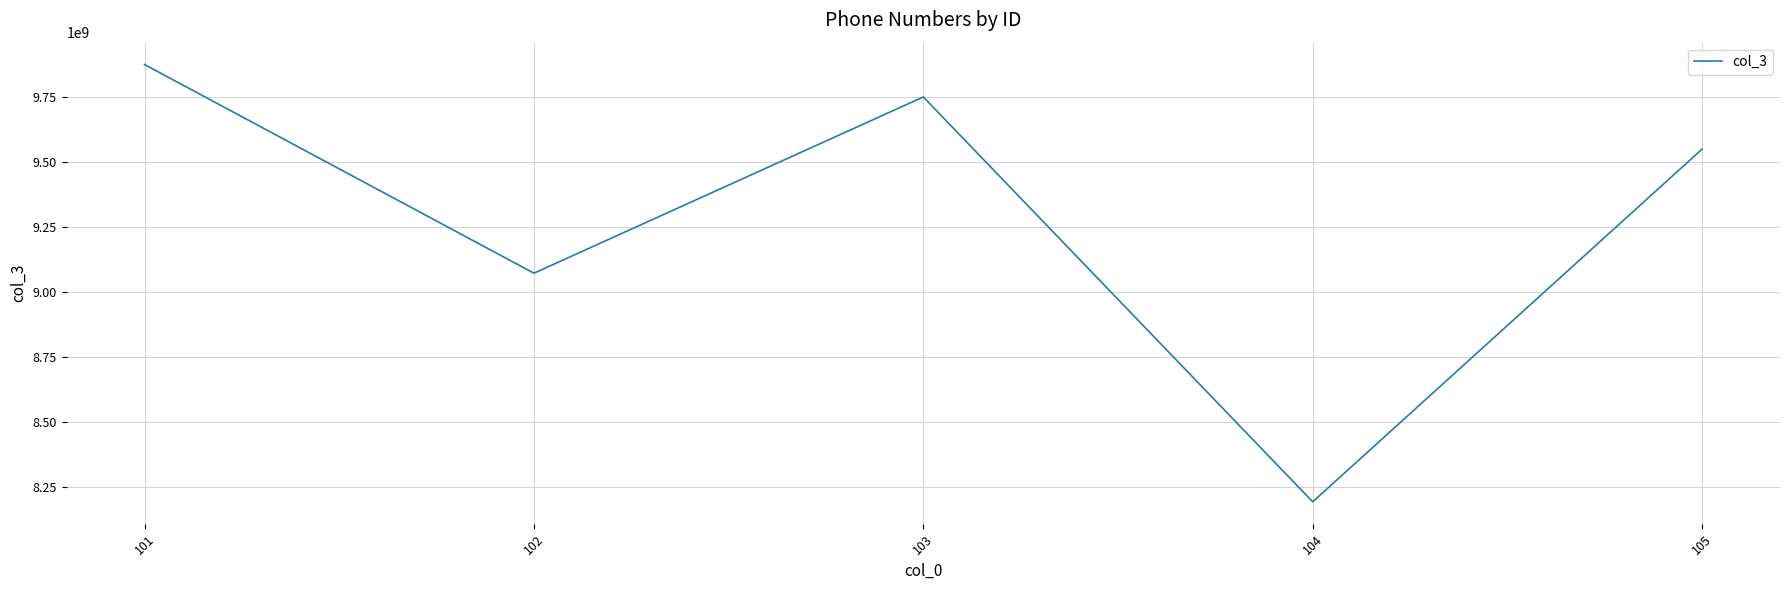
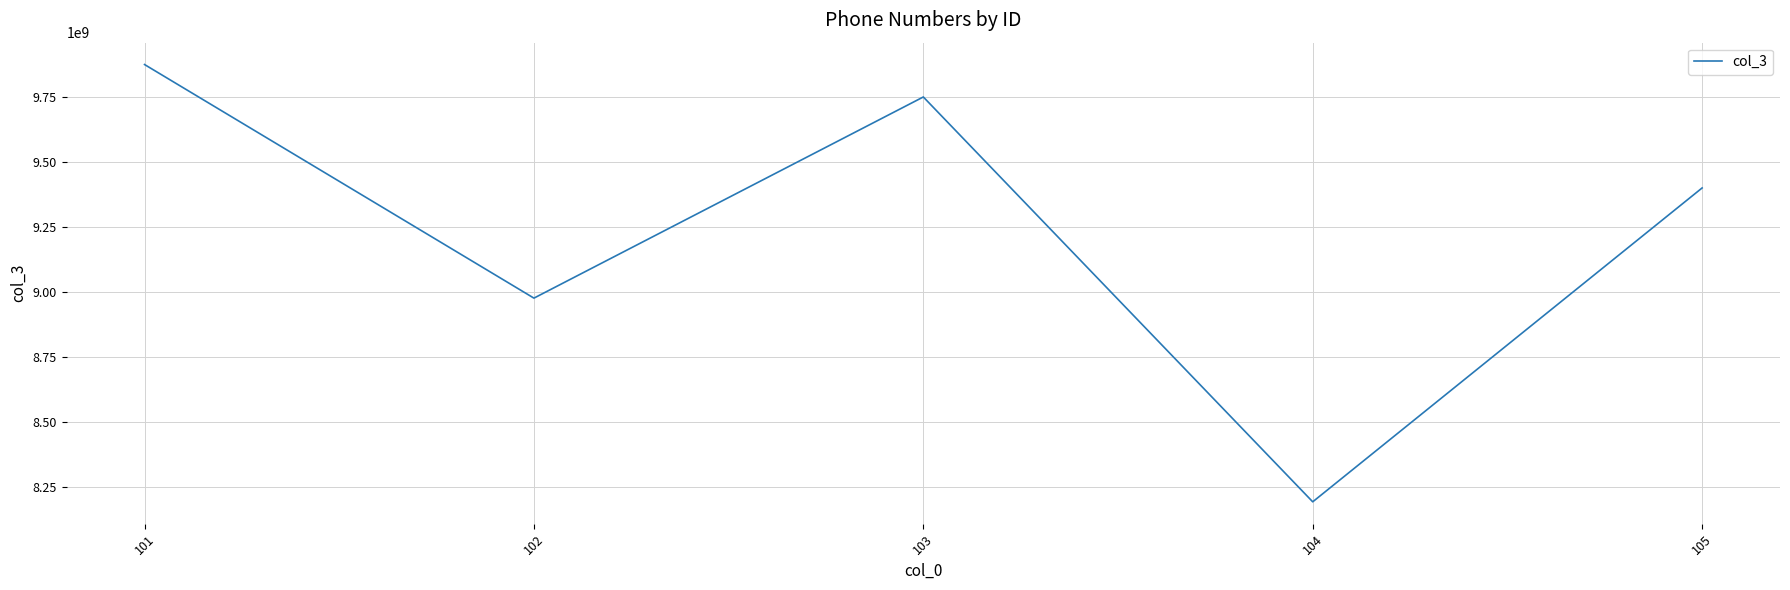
102: 9070000000 -> 8980000000
105: 9550000000 -> 9400000000
